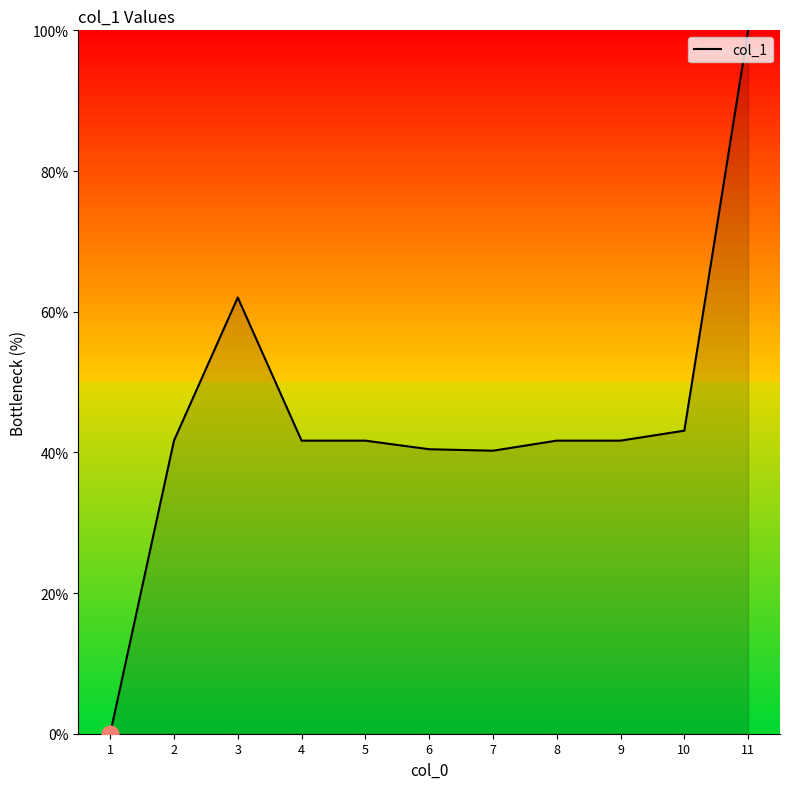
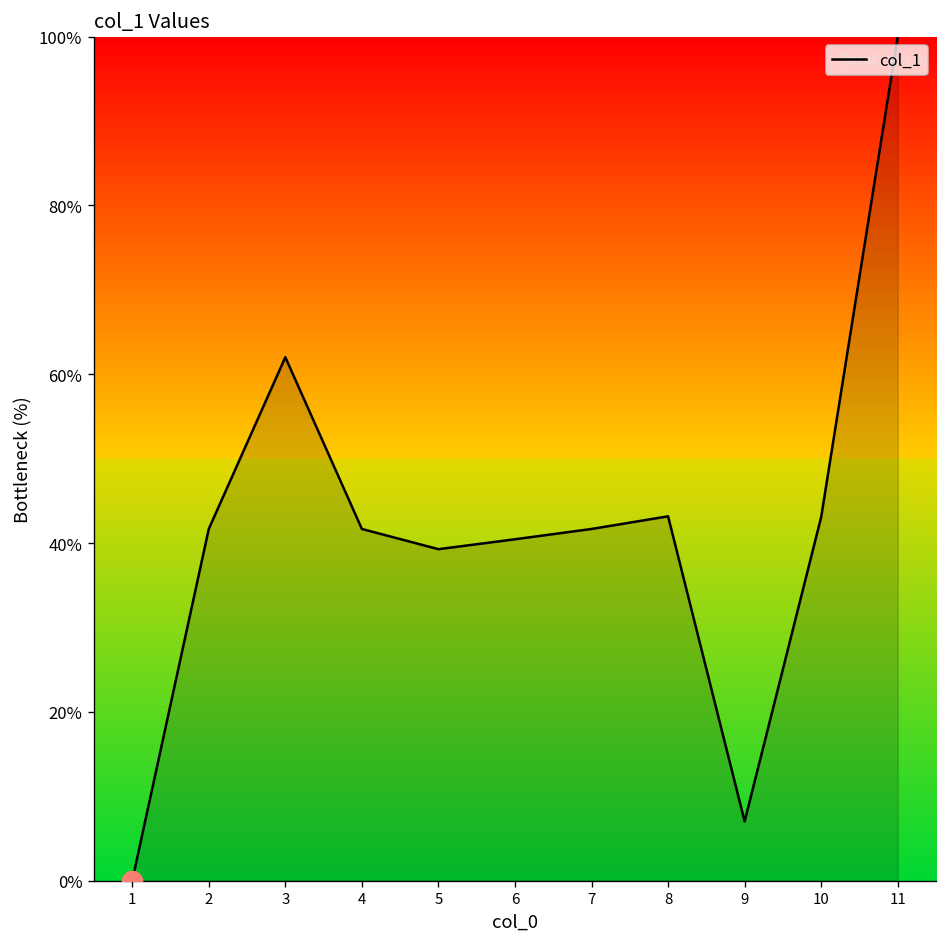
col_1, 5: 42% -> 39%
col_1, 7: 40% -> 42%
col_1, 8: 42% -> 43%
col_1, 9: 42% -> 7%
